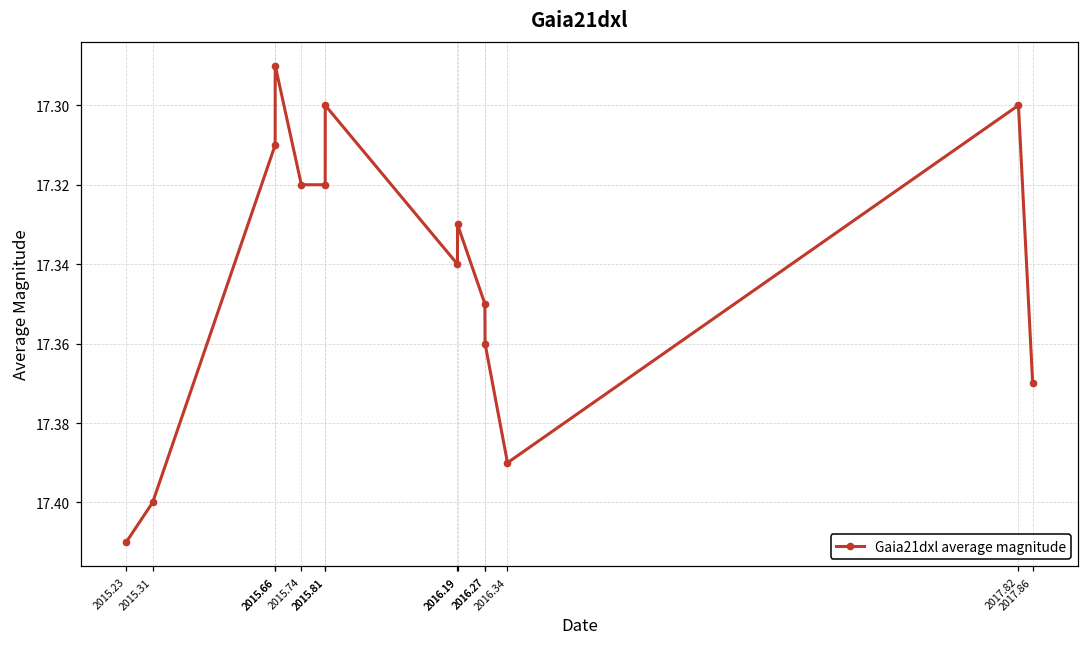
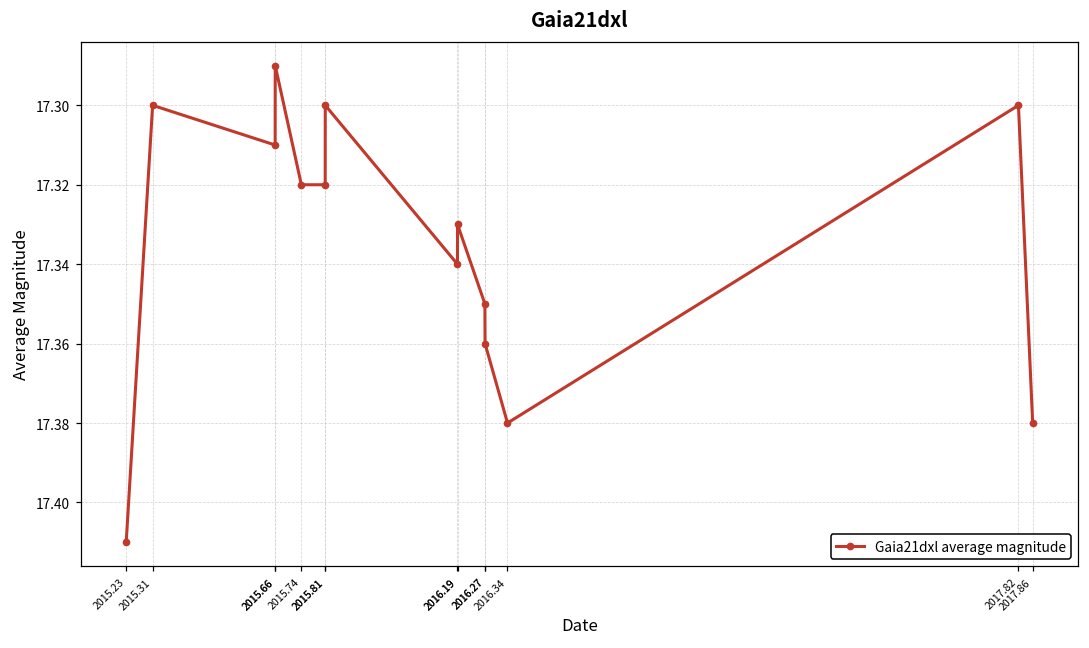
2015.31: 17.4 -> 17.3
2016.34: 17.39 -> 17.38
2017.86: 17.37 -> 17.38
